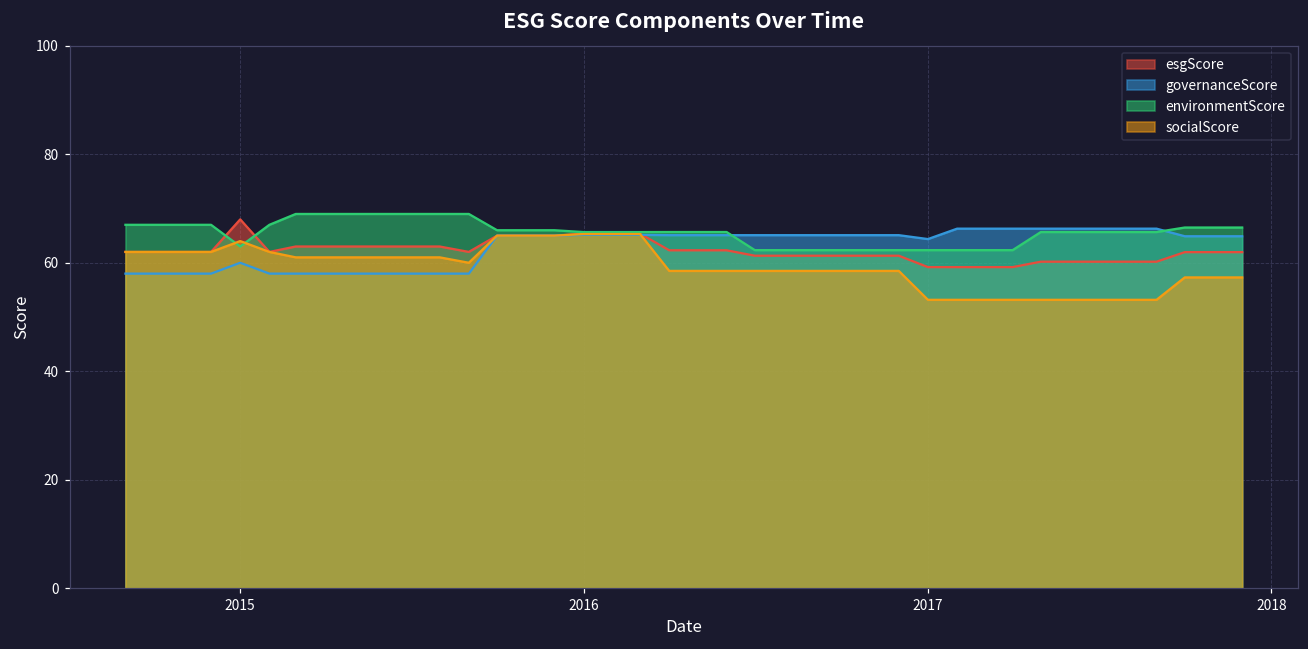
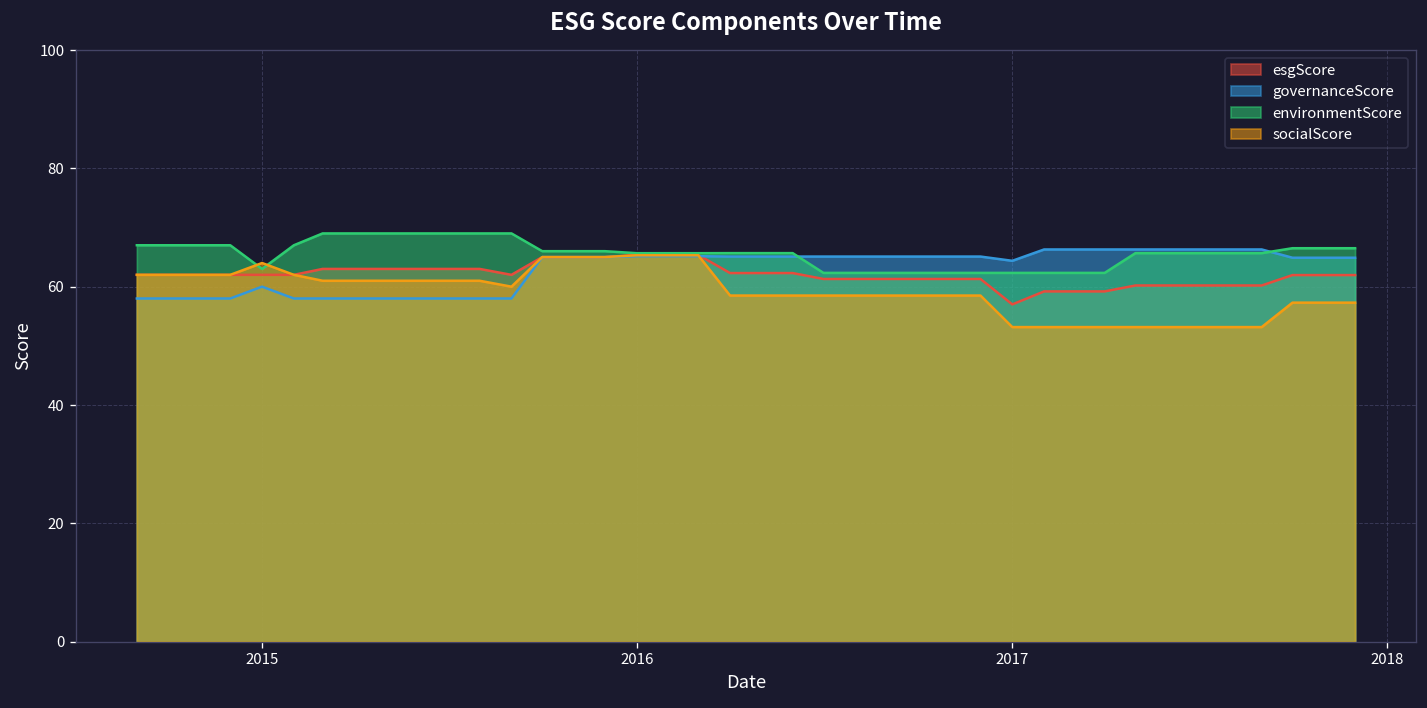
esgScore, 2015: 68 -> 62
esgScore, 2017: 59 -> 57
